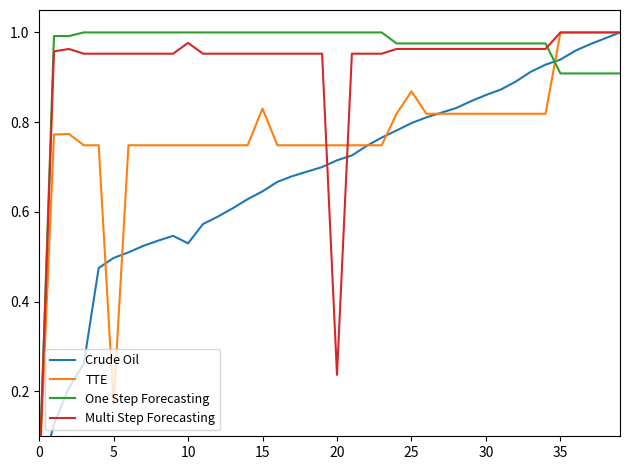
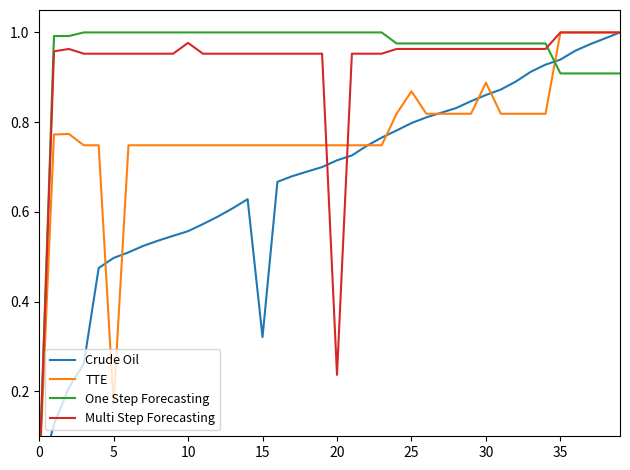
Crude Oil, 10: 0.53 -> 0.56
Crude Oil, 15: 0.65 -> 0.32
TTE, 15: 0.83 -> 0.75
TTE, 30: 0.82 -> 0.89
